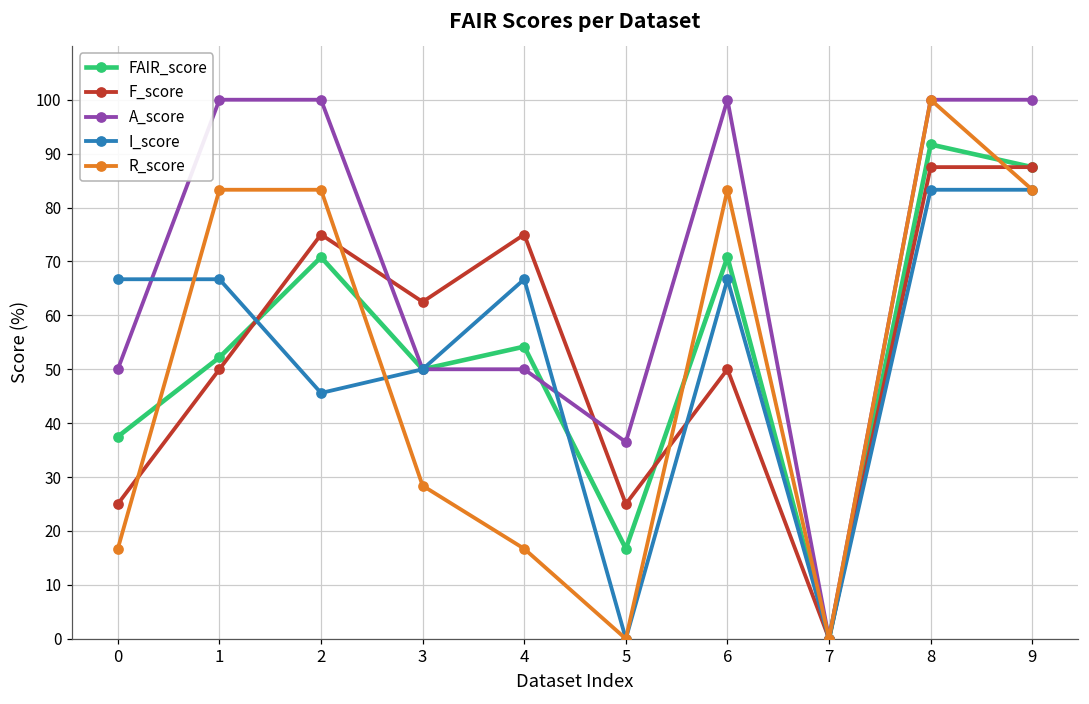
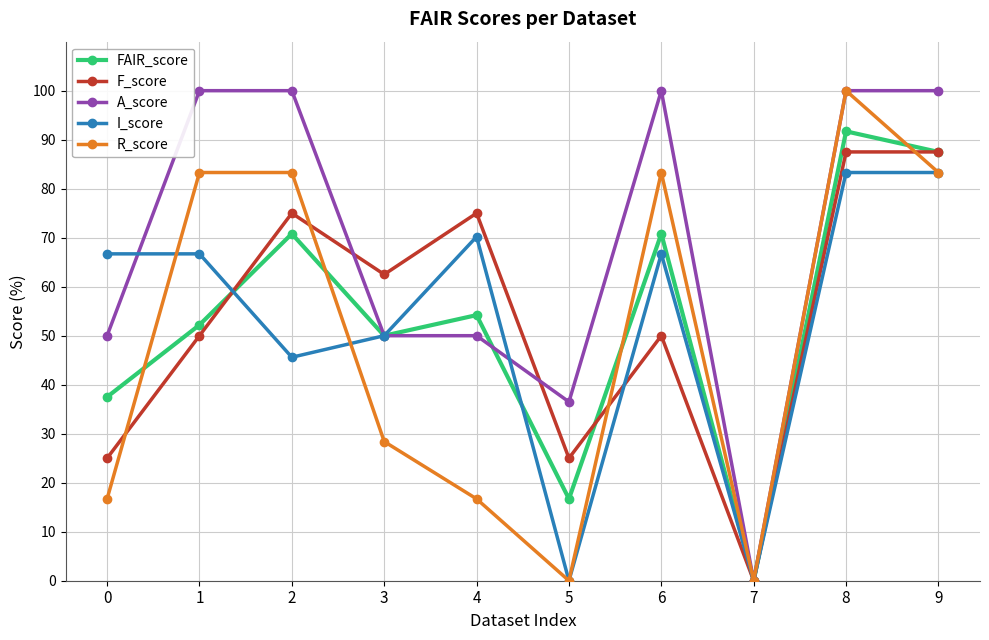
I_score, 4: 67 -> 70
